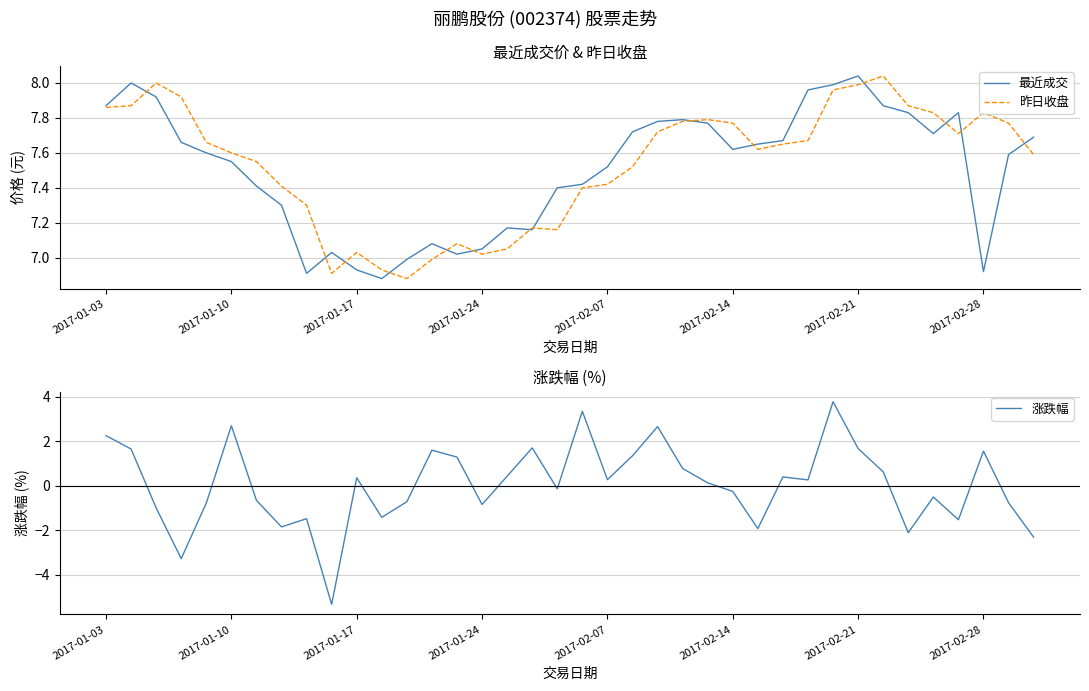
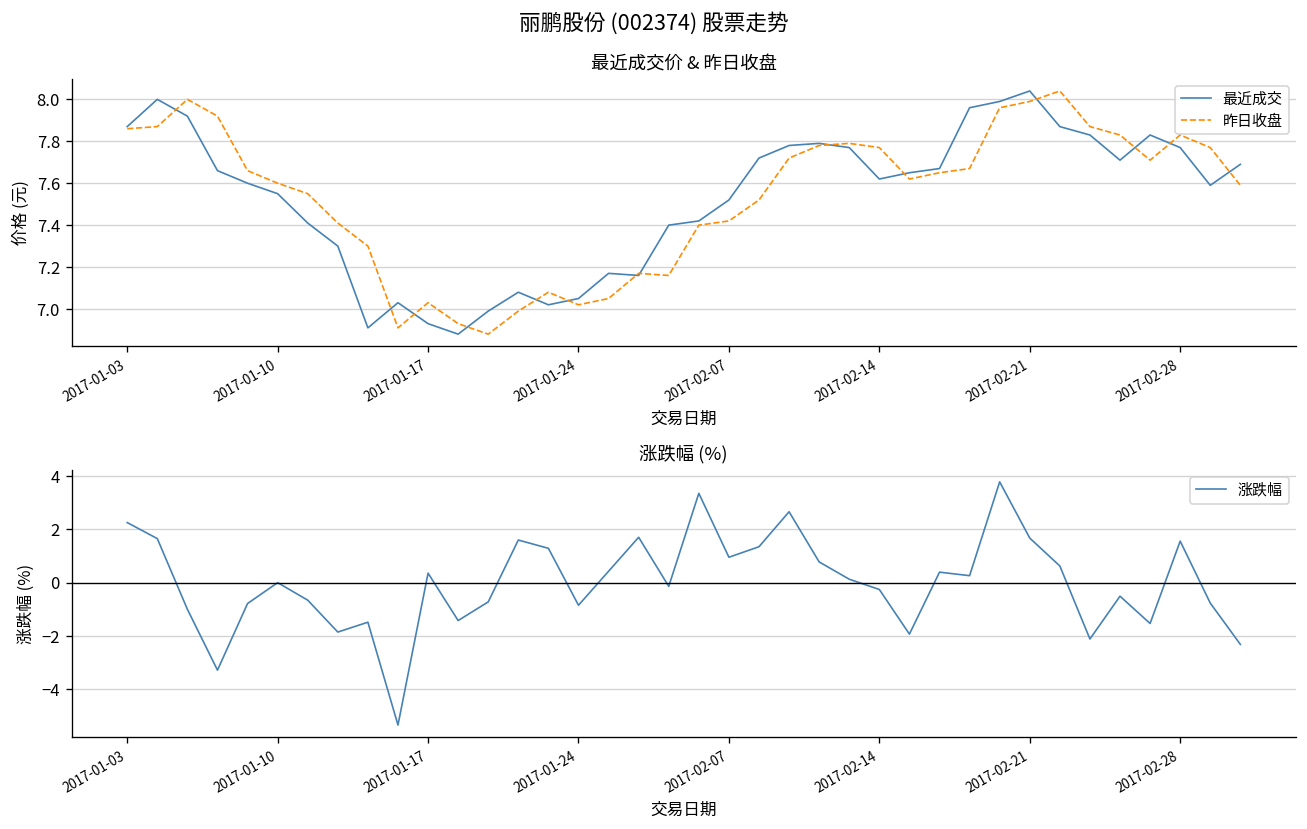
最近成交价 & 昨日收盘, 最近成交, 2017-02-28: 6.92 -> 7.77
涨跌幅 (%), 2017-01-10: 2.7 -> 0.0
涨跌幅 (%), 2017-02-07: 0.3 -> 1.0
